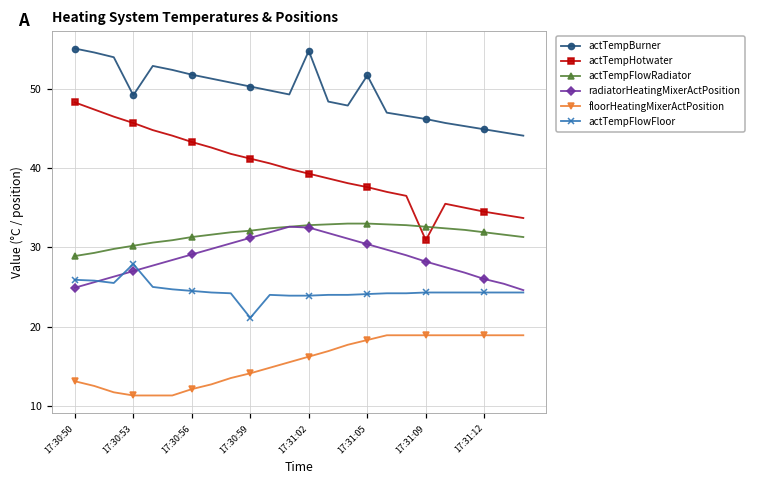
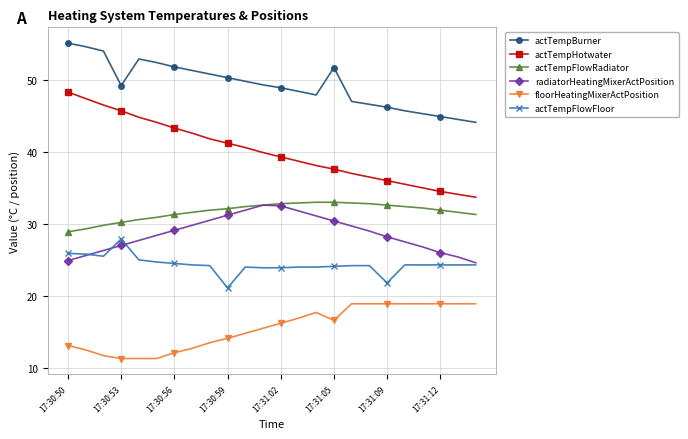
actTempBurner, 17:31:02: 55 -> 49
floorHeatingMixerActPosition, 17:31:05: 18 -> 17
actTempHotwater, 17:31:09: 31 -> 36
actTempFlowFloor, 17:31:09: 24 -> 22
